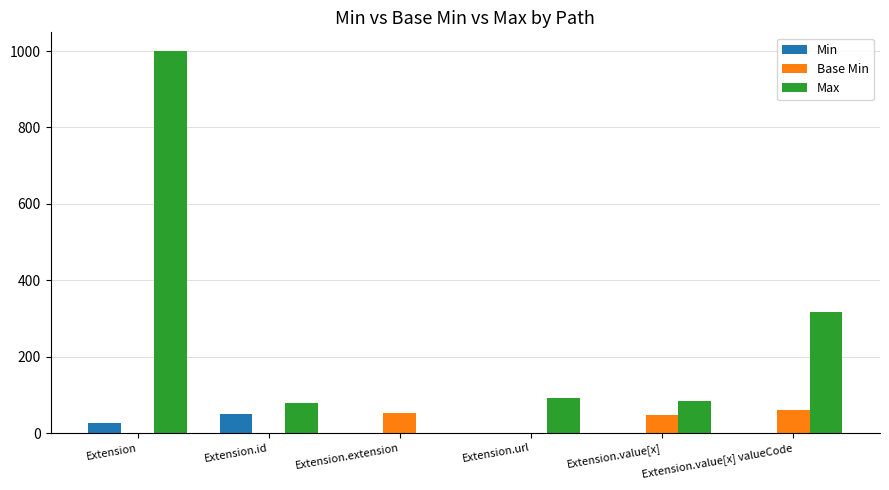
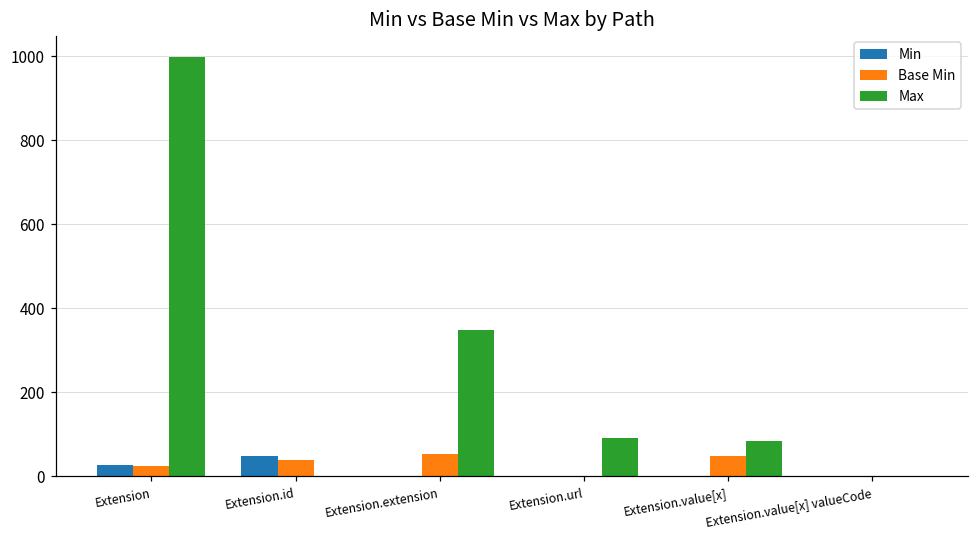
Base Min, Extension: 0 -> 30
Base Min, Extension.id: 0 -> 40
Max, Extension.id: 80 -> 0
Max, Extension.extension: 0 -> 350
Base Min, Extension.value[x] valueCode: 60 -> 0
Max, Extension.value[x] valueCode: 320 -> 0
